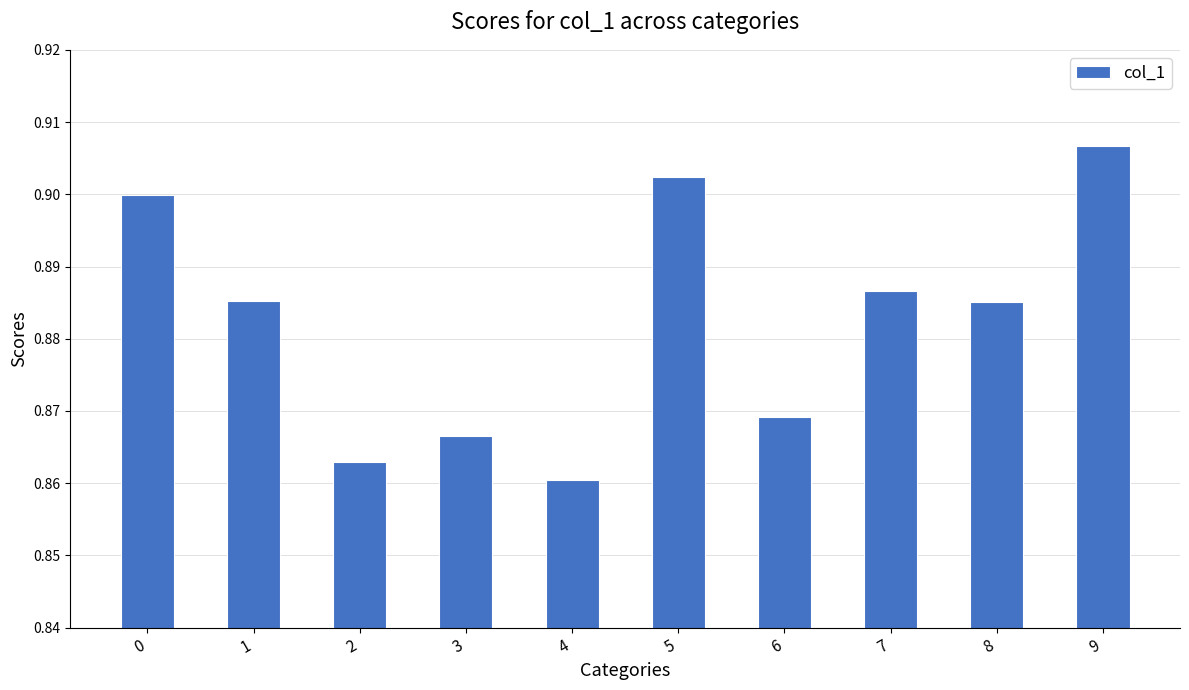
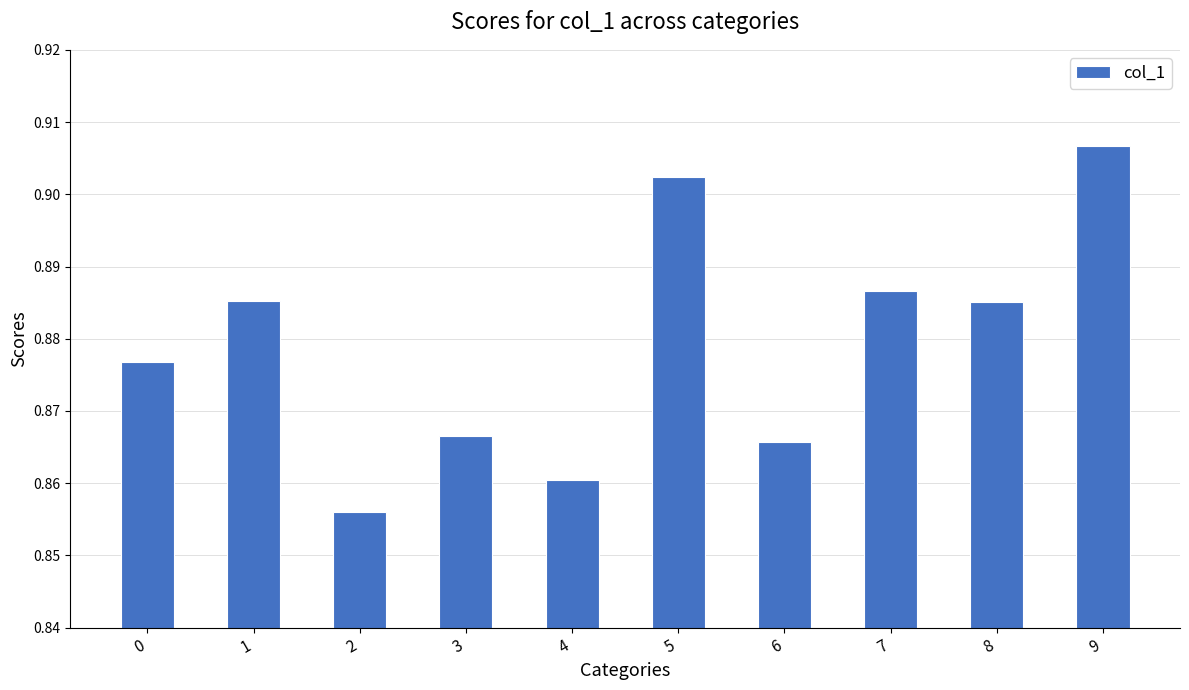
0: 0.900 -> 0.877
2: 0.863 -> 0.856
6: 0.869 -> 0.866
